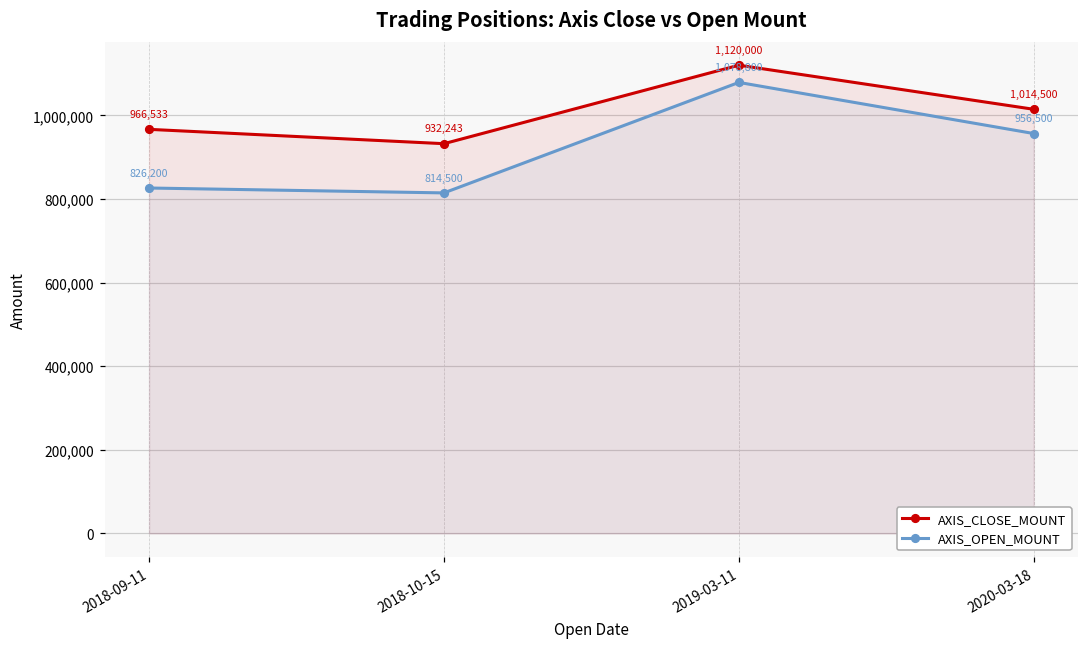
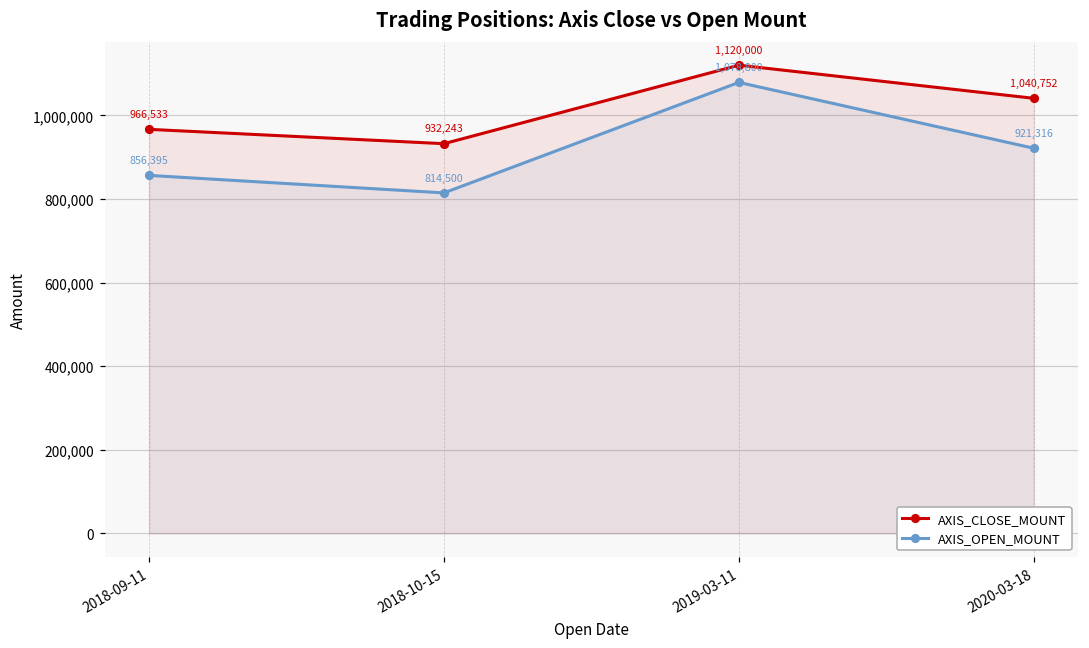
AXIS_OPEN_MOUNT, 2018-09-11: 826,200 -> 856,395
AXIS_CLOSE_MOUNT, 2020-03-18: 1,014,500 -> 1,040,752
AXIS_OPEN_MOUNT, 2020-03-18: 956,500 -> 921,316
